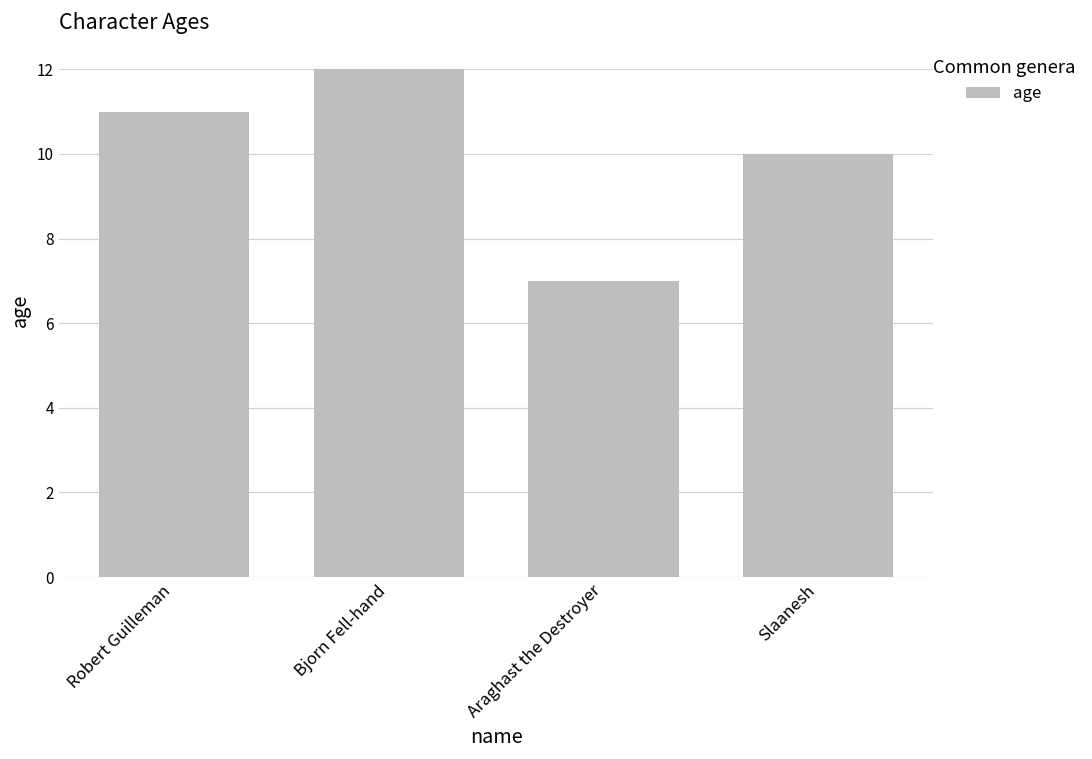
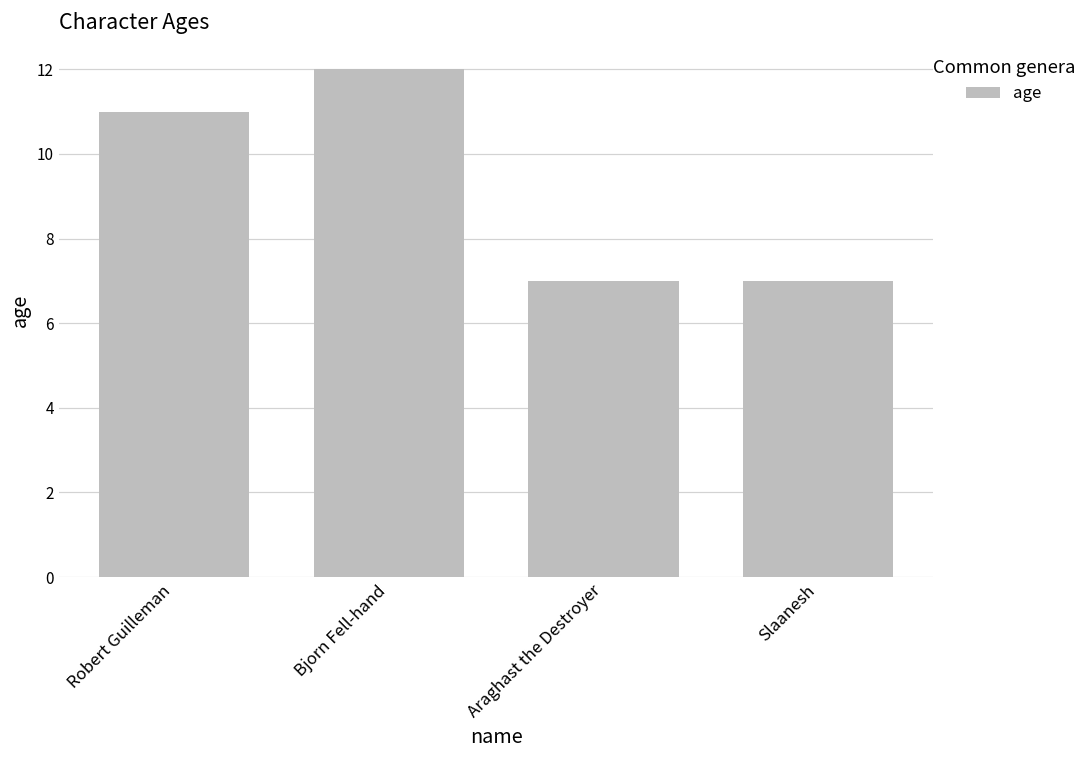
Slaanesh: 10 -> 7
